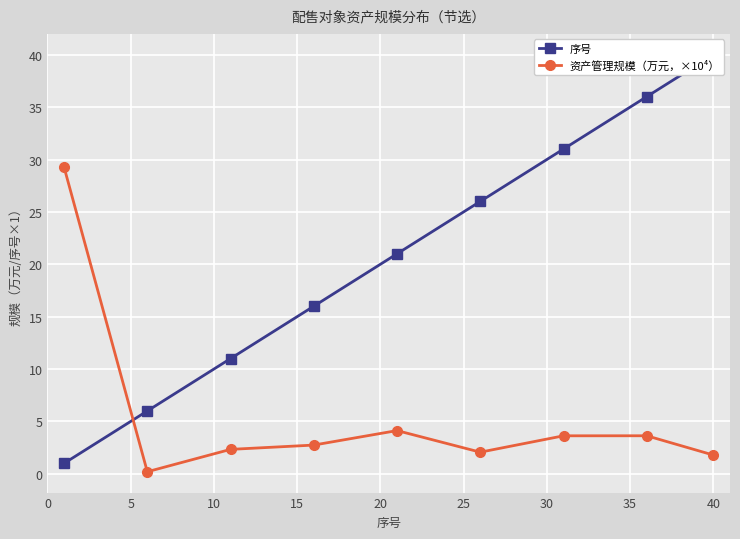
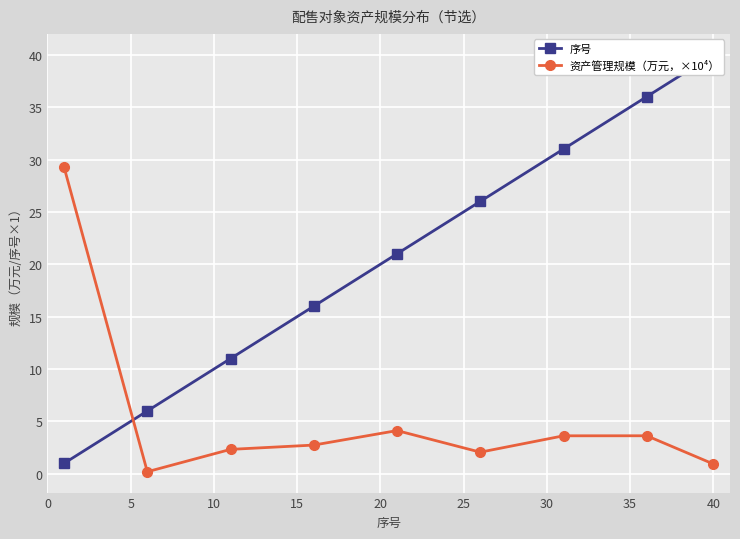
资产管理规模（万元，×10⁴）, 40: 1.8 -> 0.9
